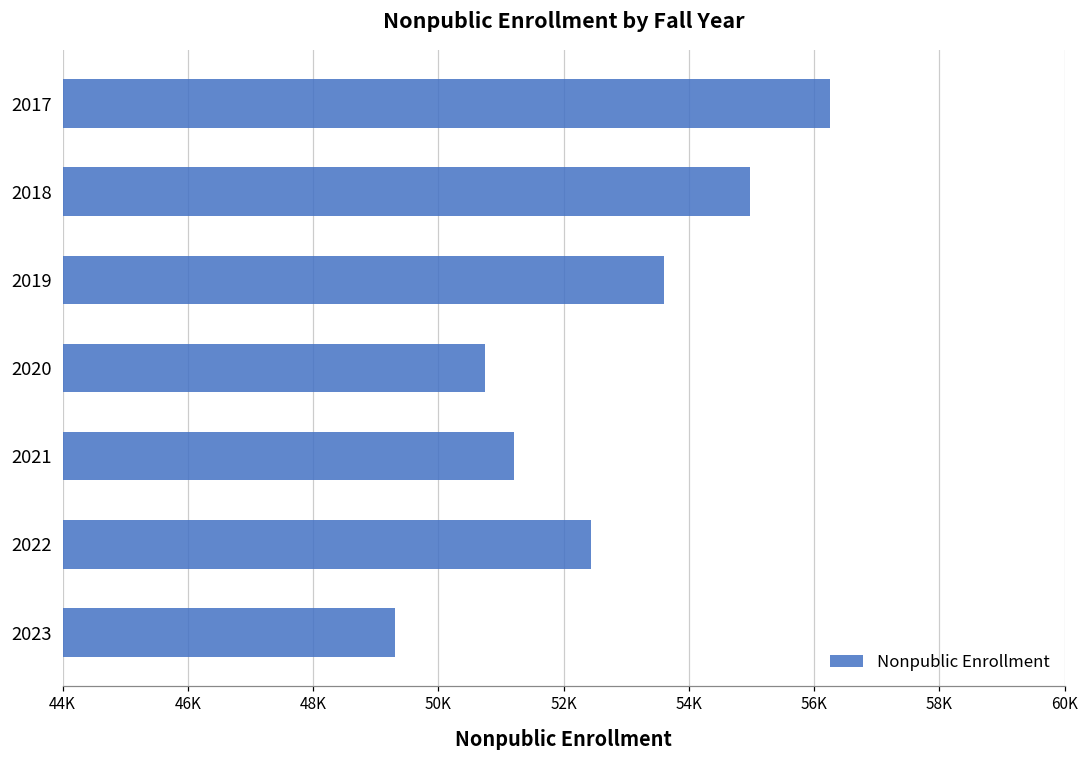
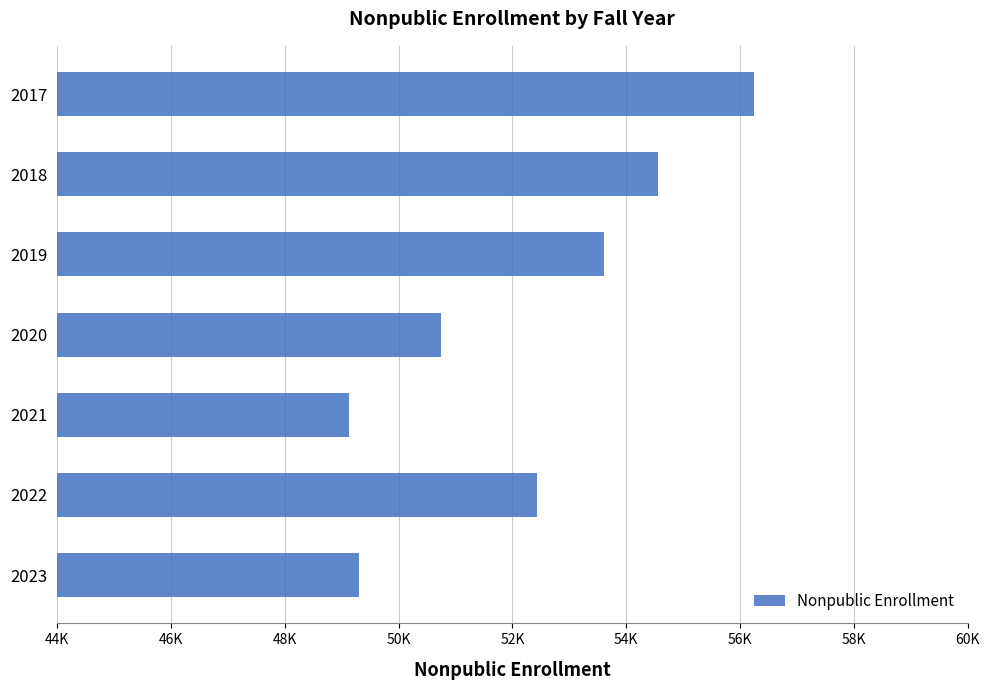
2018: 55000 -> 54600
2021: 51200 -> 49100
